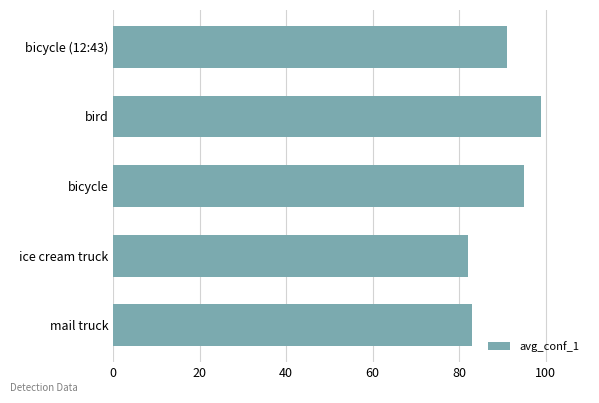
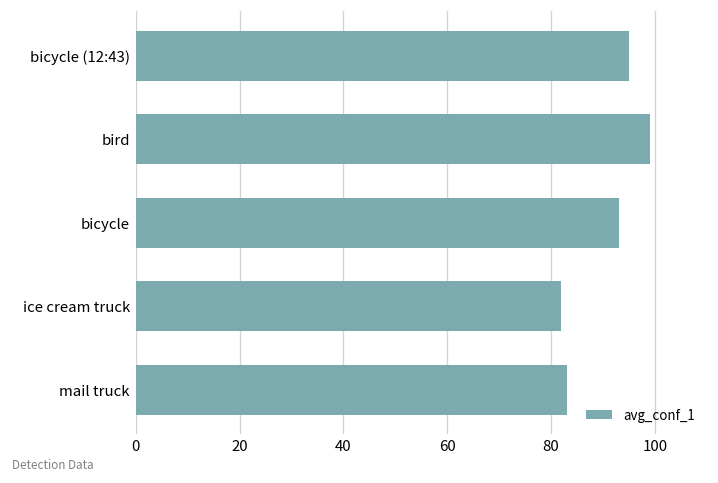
bicycle (12:43): 91 -> 95
bicycle: 95 -> 93
